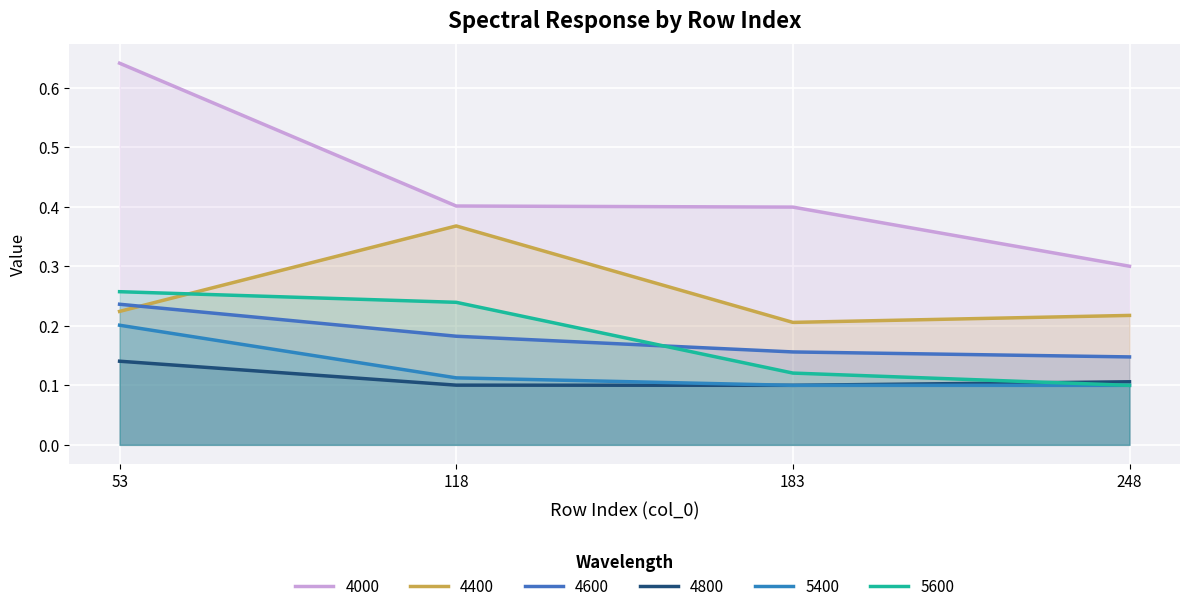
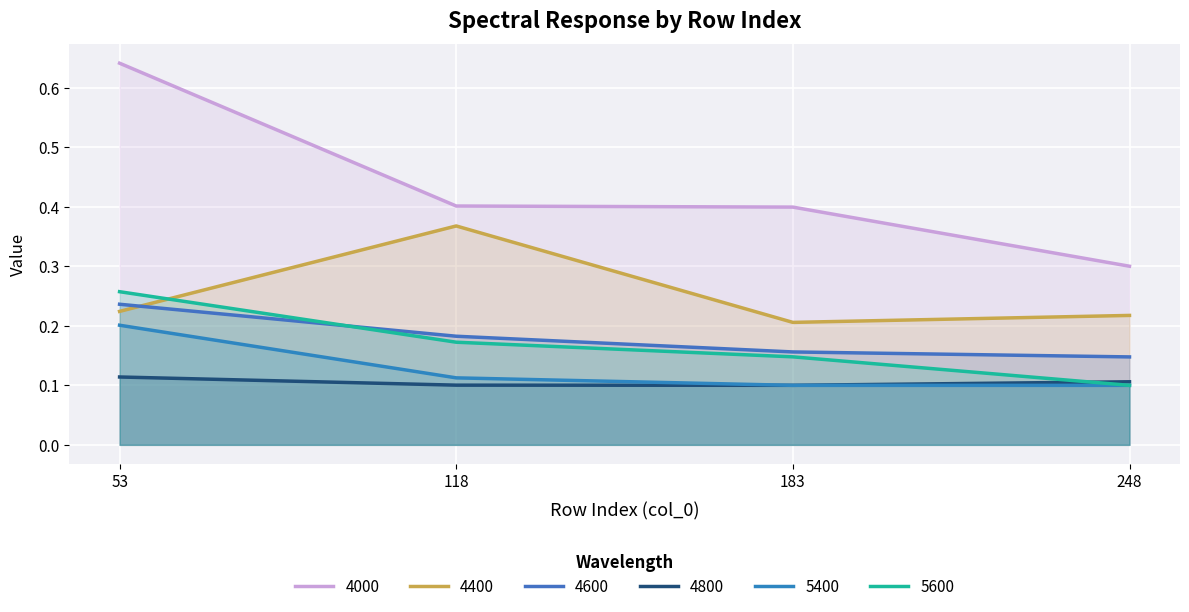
4800, 53: 0.14 -> 0.11
5600, 118: 0.24 -> 0.17
5600, 183: 0.12 -> 0.15
